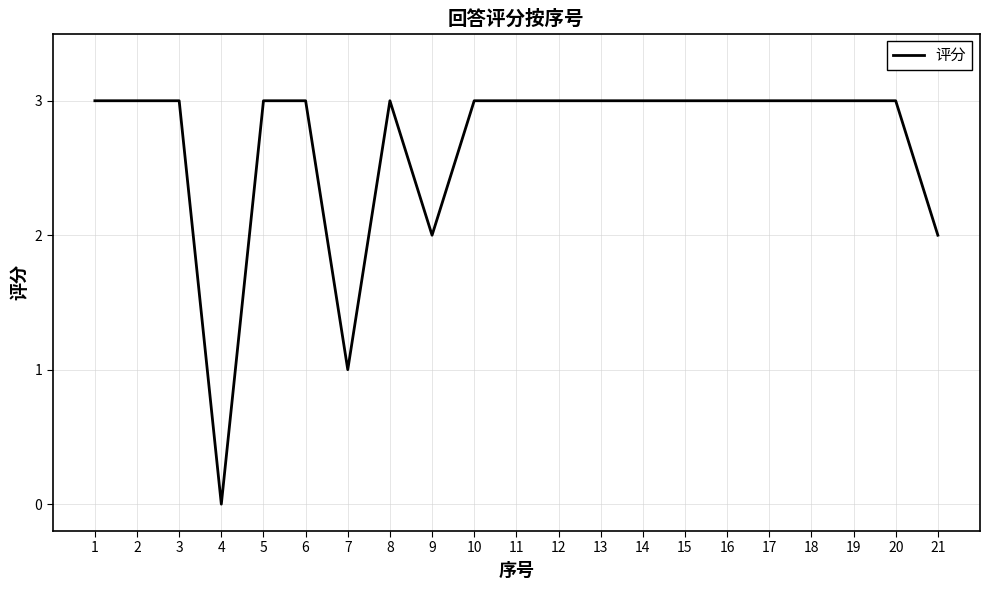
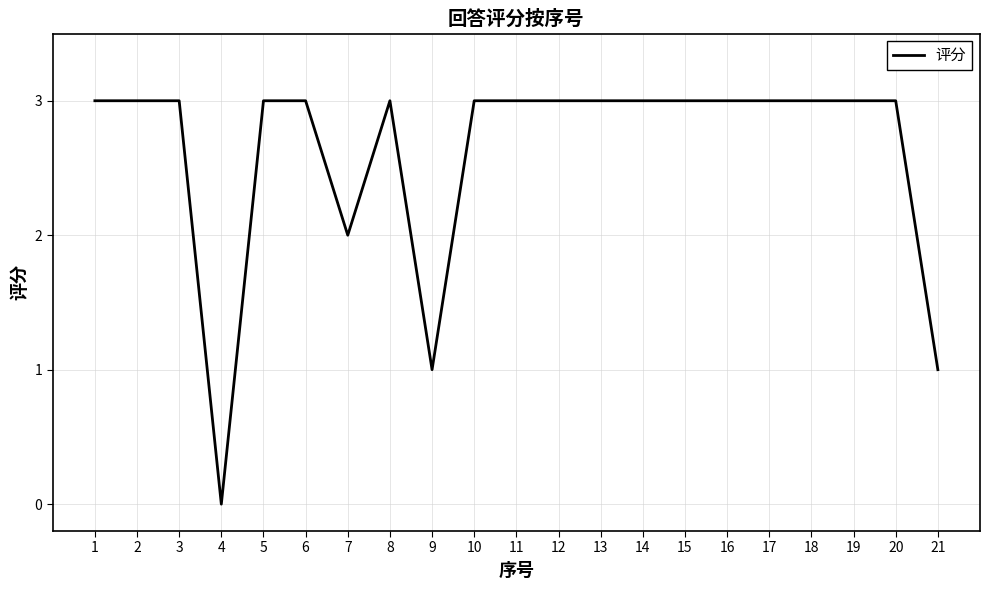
7: 1 -> 2
9: 2 -> 1
21: 2 -> 1
